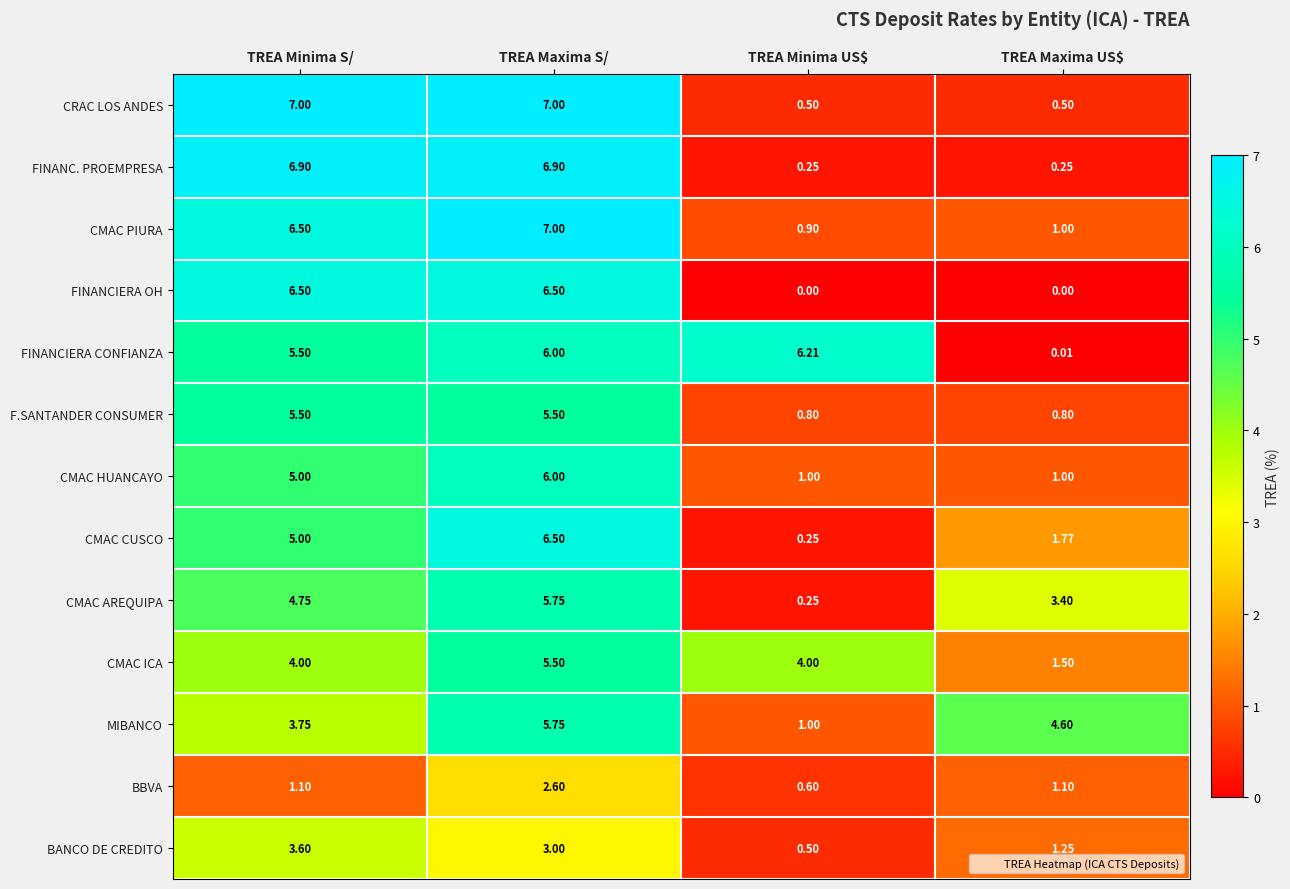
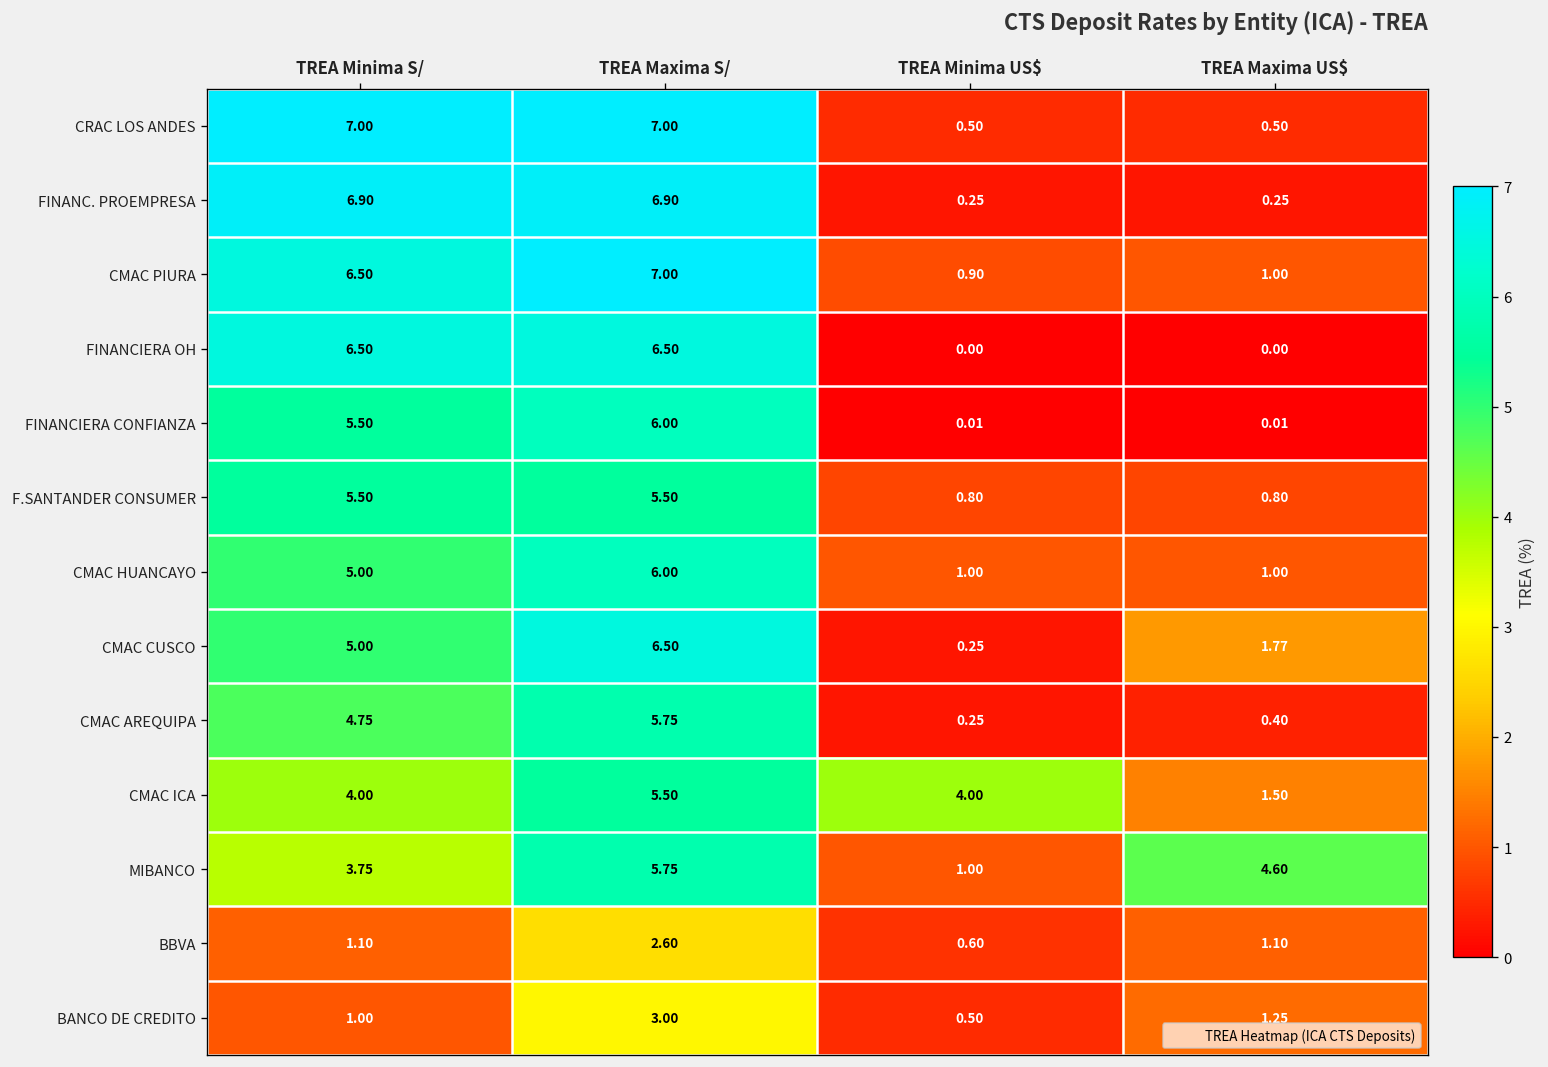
FINANCIERA CONFIANZA, TREA Minima US$: 6.21 -> 0.01
CMAC AREQUIPA, TREA Maxima US$: 3.40 -> 0.40
BANCO DE CREDITO, TREA Minima S/: 3.60 -> 1.00
